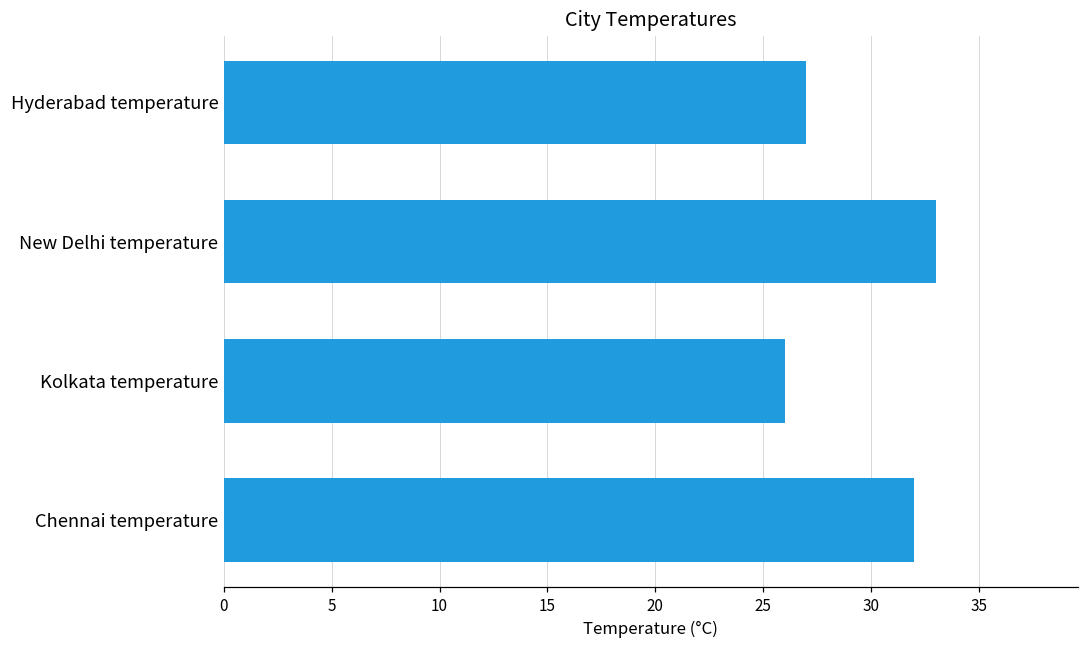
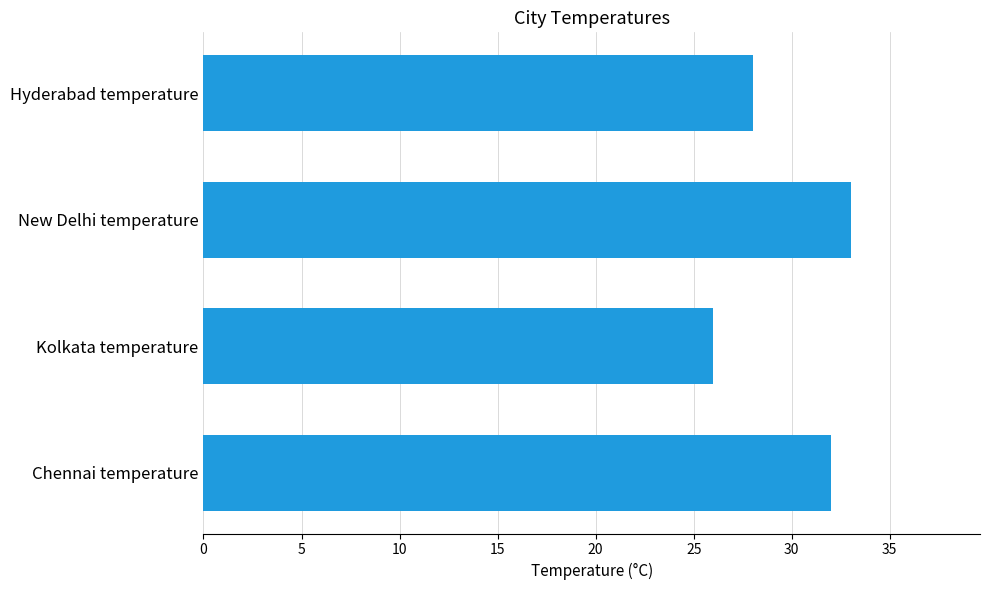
Hyderabad temperature: 27 -> 28
